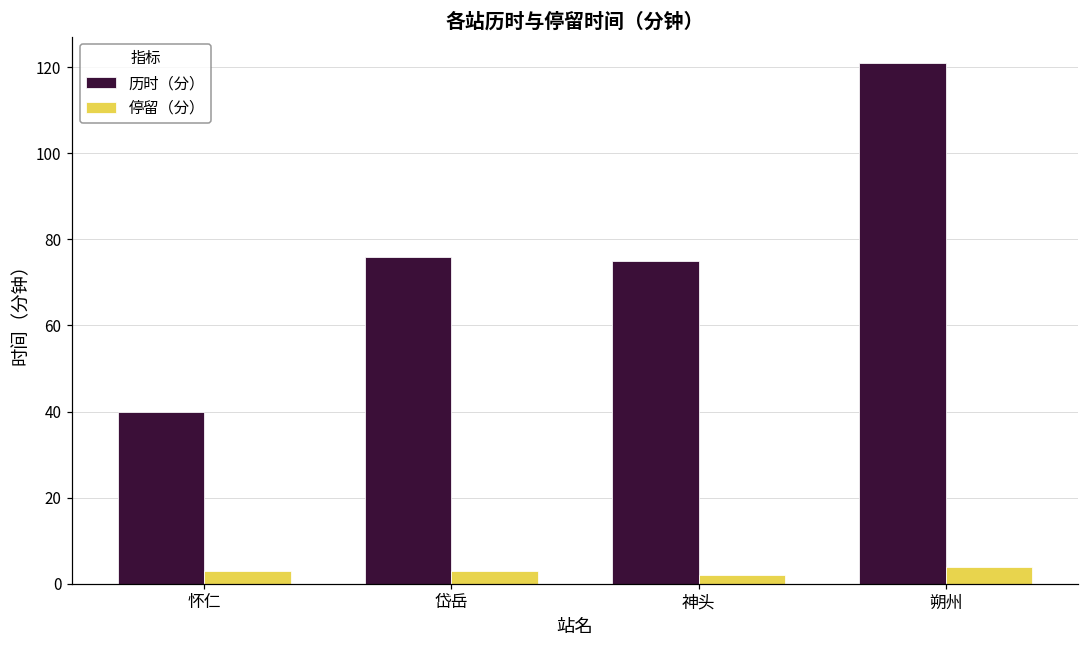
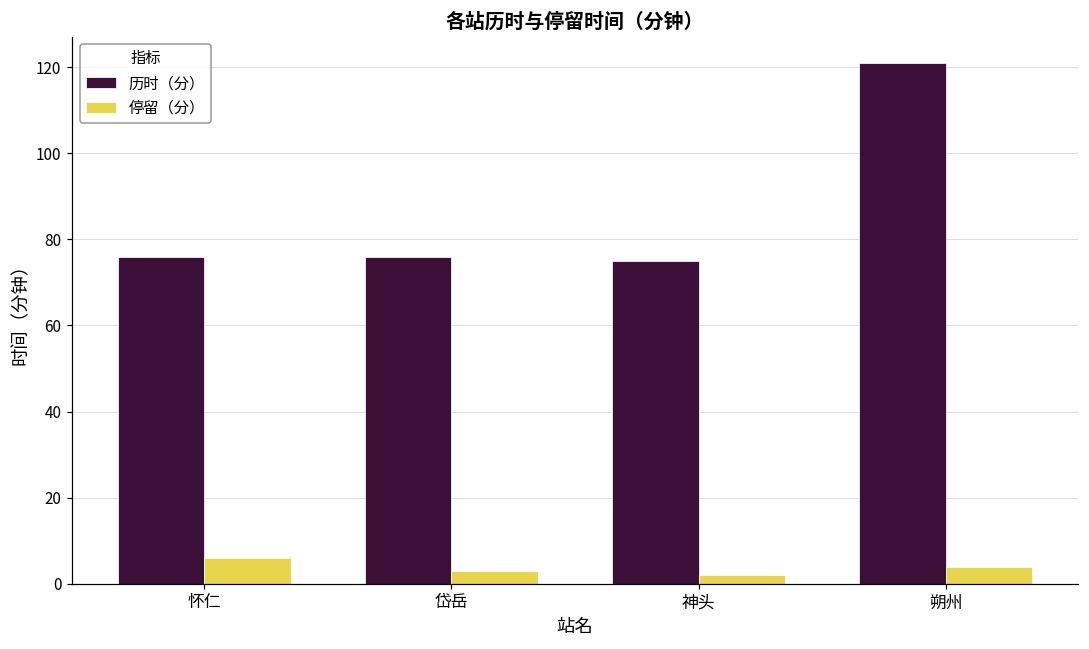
历时（分）, 怀仁: 40 -> 76
停留（分）, 怀仁: 3 -> 6
